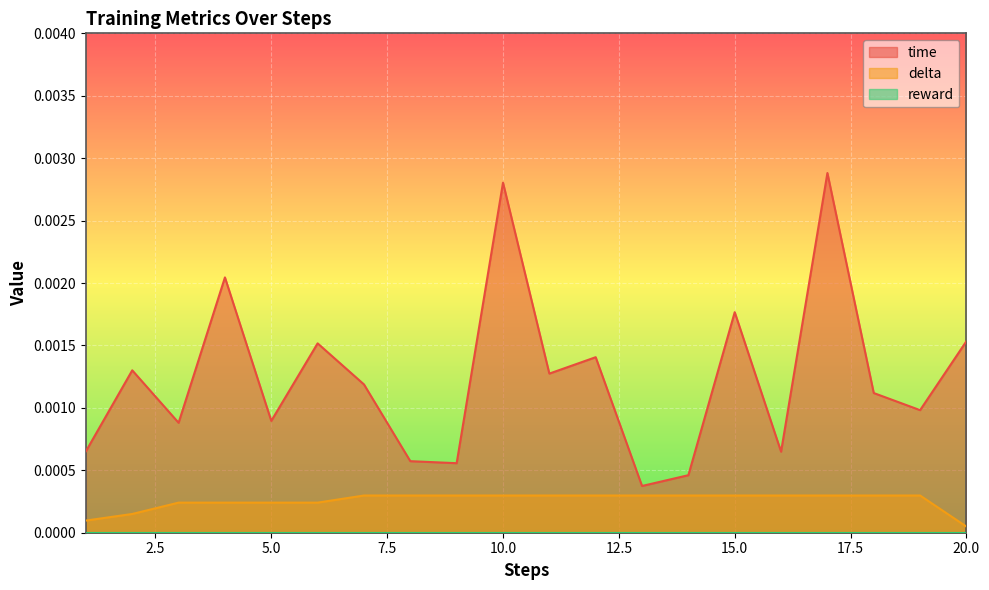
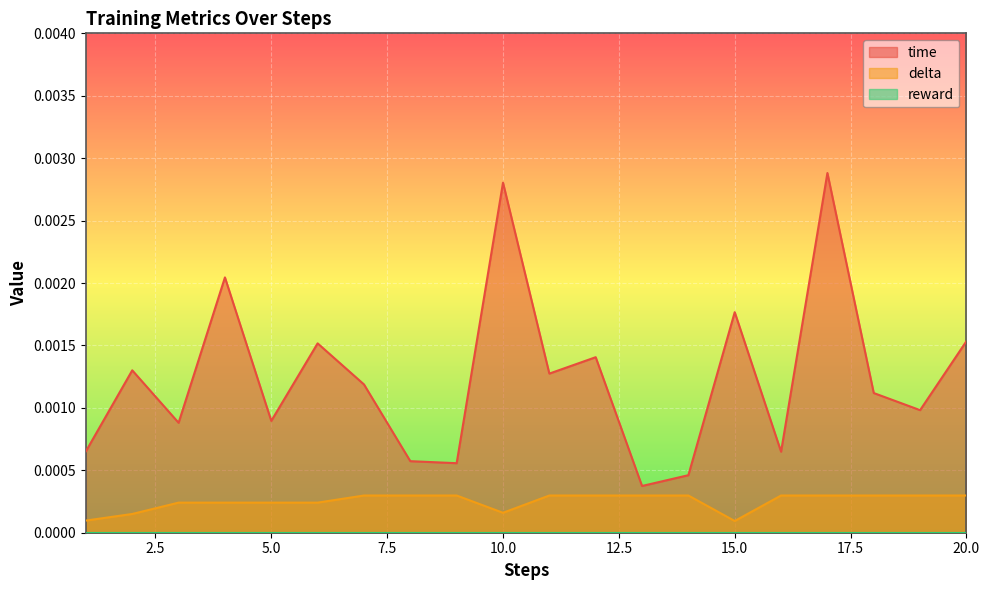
delta, 10.0: 0.00030 -> 0.00016
delta, 15.0: 0.00030 -> 0.00009
delta, 20.0: 0.00005 -> 0.00030
